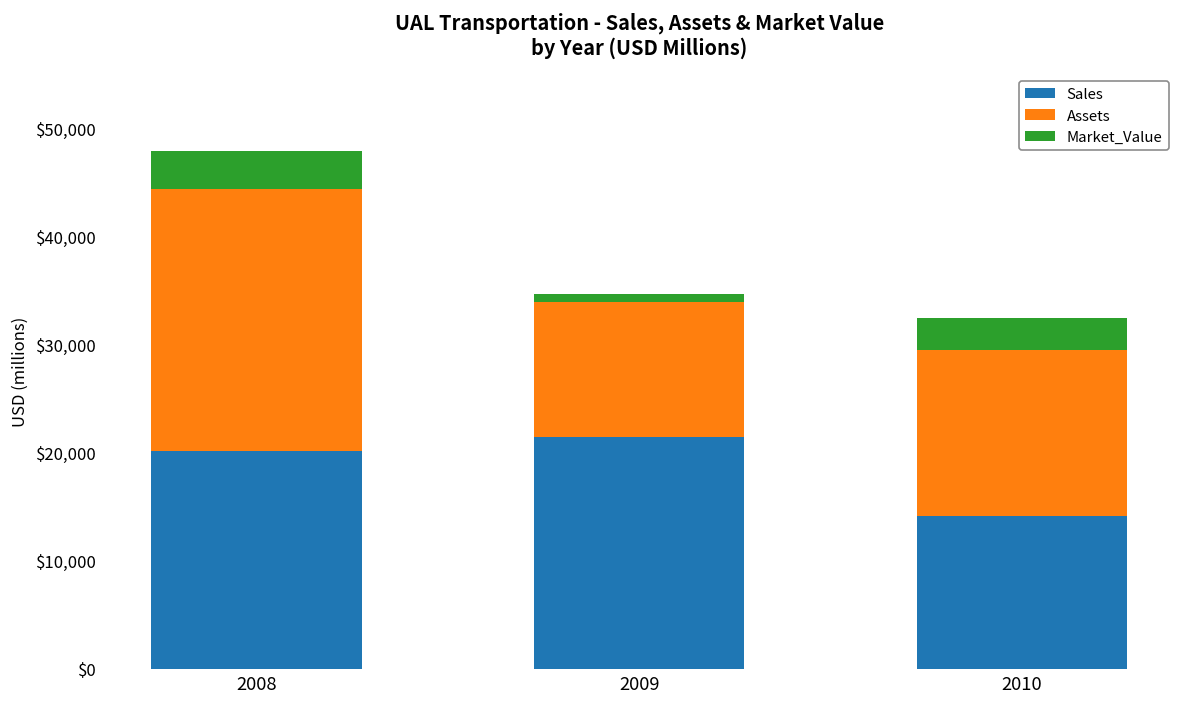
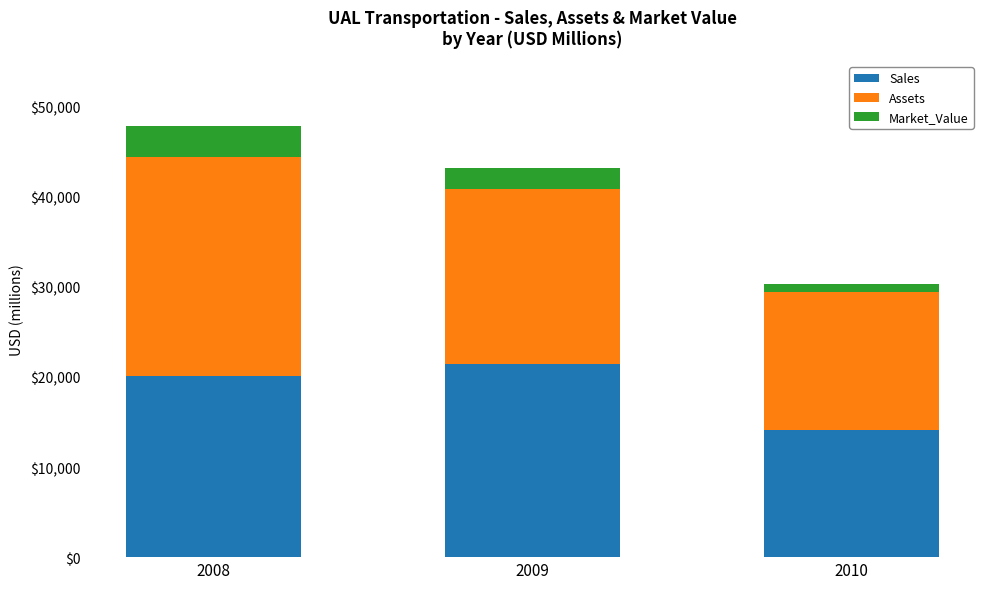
Assets, 2009: $12,000 -> $19,000
Market_Value, 2009: $1,000 -> $2,000
Market_Value, 2010: $3,000 -> $1,000
